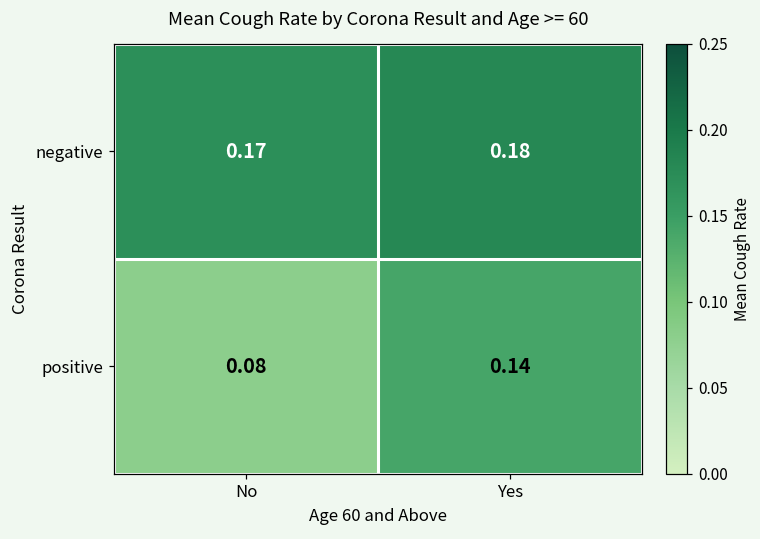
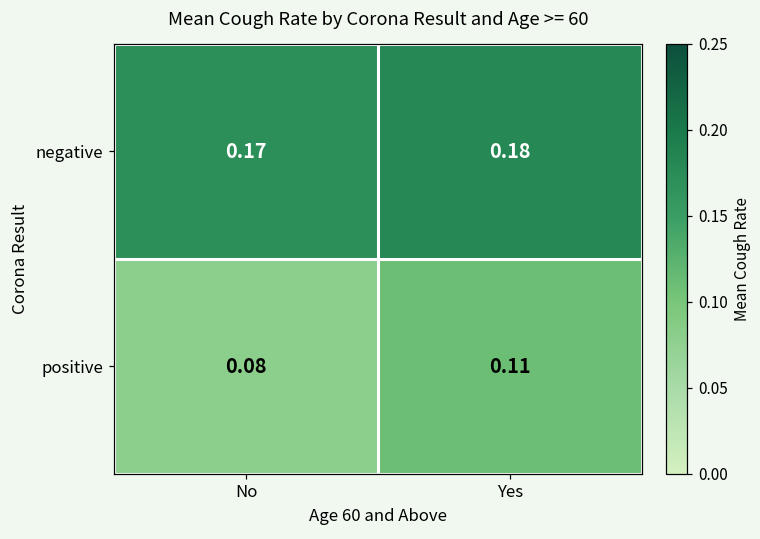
positive, Yes: 0.14 -> 0.11
